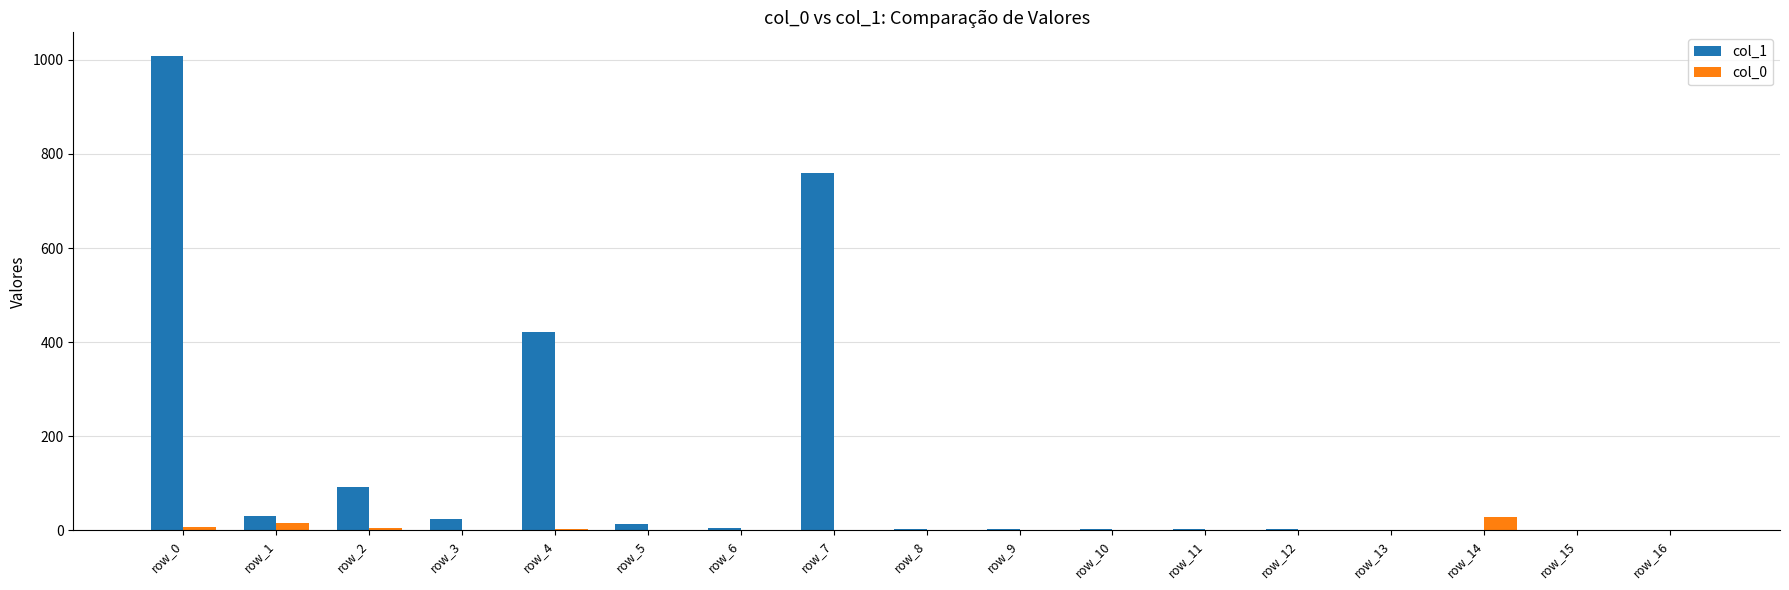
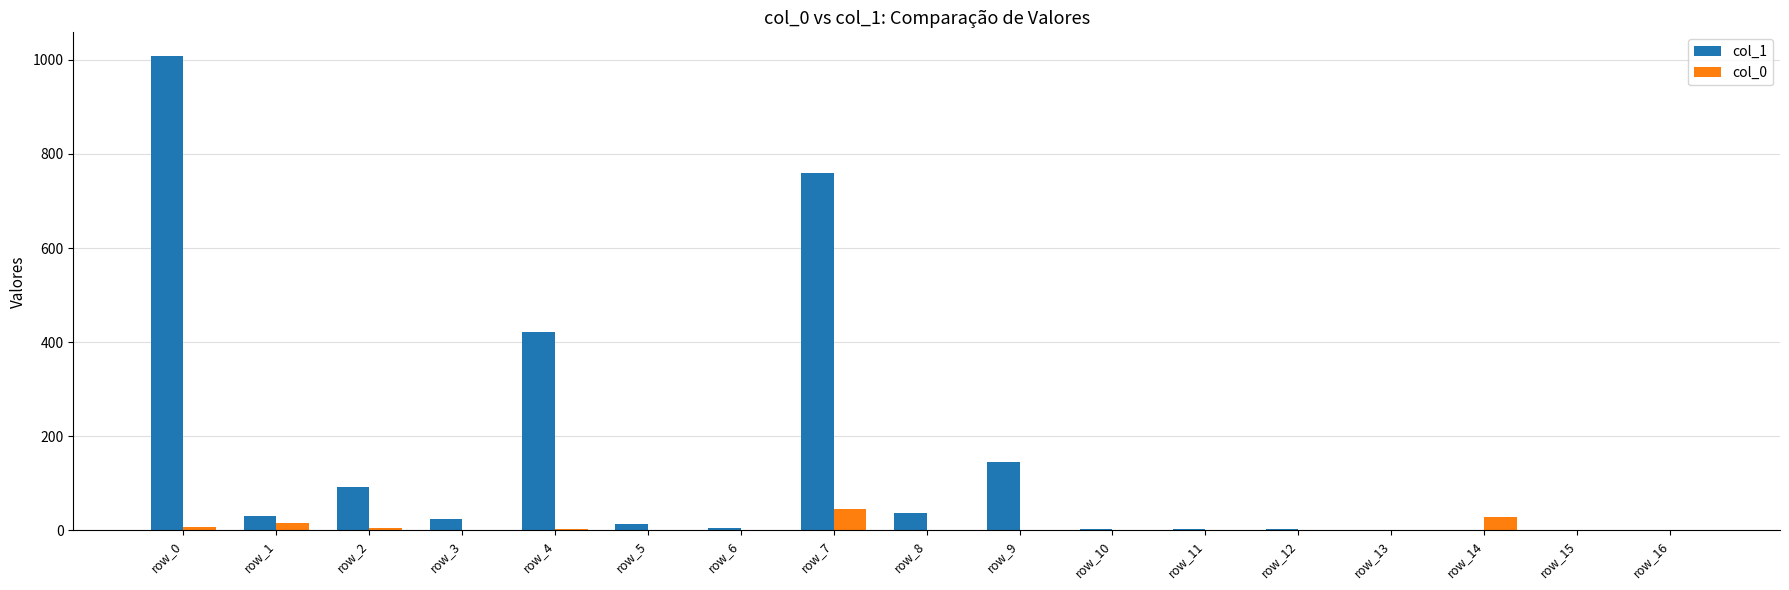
col_0, row_7: 0 -> 50
col_1, row_8: 0 -> 40
col_1, row_9: 0 -> 150
